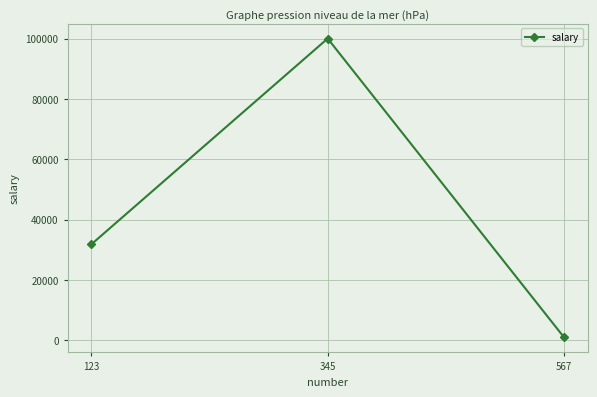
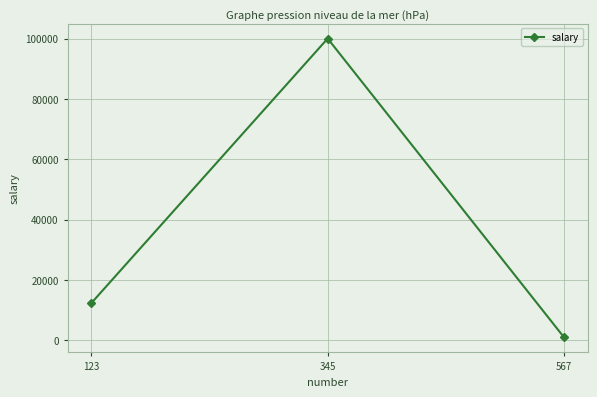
123: 32000 -> 12000
